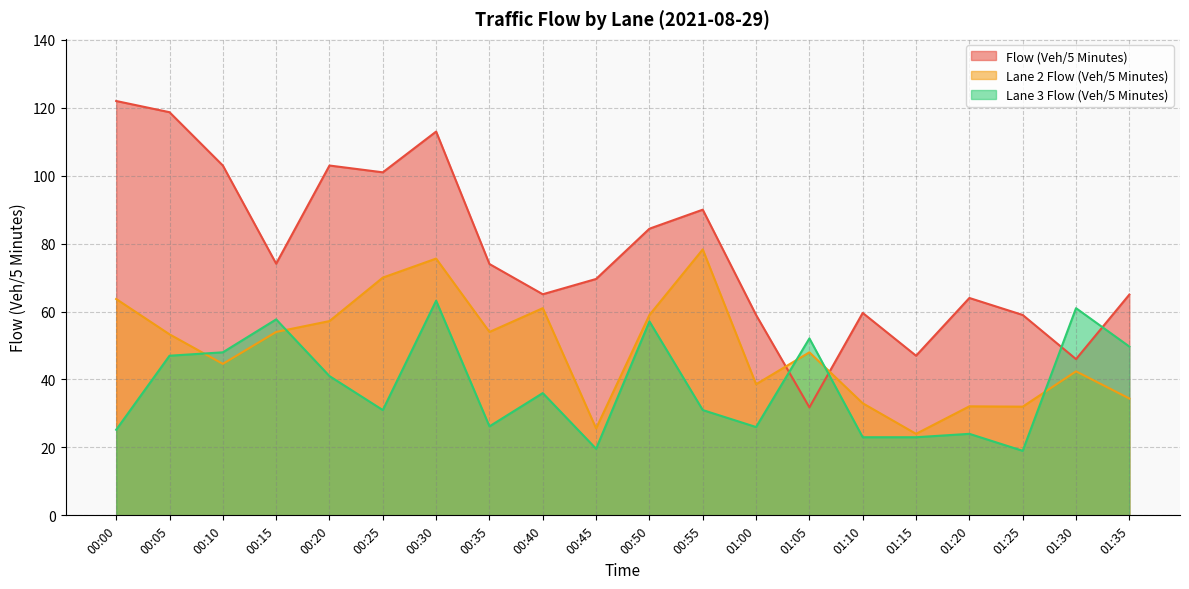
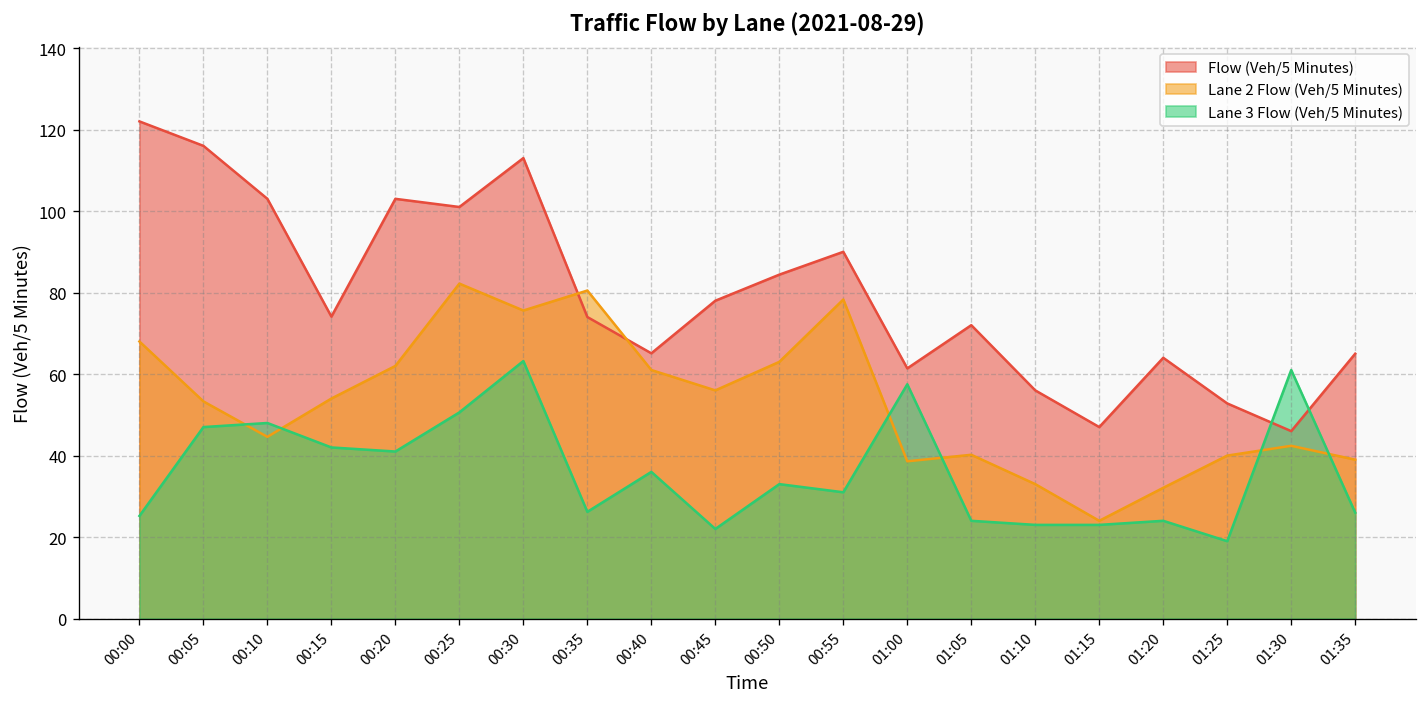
Lane 2 Flow (Veh/5 Minutes), 00:00: 64 -> 68
Flow (Veh/5 Minutes), 00:05: 119 -> 116
Lane 3 Flow (Veh/5 Minutes), 00:15: 58 -> 42
Lane 2 Flow (Veh/5 Minutes), 00:20: 57 -> 62
Lane 2 Flow (Veh/5 Minutes), 00:25: 70 -> 82
Lane 3 Flow (Veh/5 Minutes), 00:25: 31 -> 51
Lane 2 Flow (Veh/5 Minutes), 00:35: 54 -> 81
Flow (Veh/5 Minutes), 00:45: 70 -> 78
Lane 2 Flow (Veh/5 Minutes), 00:45: 26 -> 56
Lane 3 Flow (Veh/5 Minutes), 00:45: 20 -> 22
Lane 2 Flow (Veh/5 Minutes), 00:50: 59 -> 63
Lane 3 Flow (Veh/5 Minutes), 00:50: 57 -> 33
Flow (Veh/5 Minutes), 01:00: 59 -> 61
Lane 3 Flow (Veh/5 Minutes), 01:00: 26 -> 58
Flow (Veh/5 Minutes), 01:05: 32 -> 72
Lane 2 Flow (Veh/5 Minutes), 01:05: 48 -> 40
Lane 3 Flow (Veh/5 Minutes), 01:05: 52 -> 24
Flow (Veh/5 Minutes), 01:10: 60 -> 56
Flow (Veh/5 Minutes), 01:25: 59 -> 53
Lane 2 Flow (Veh/5 Minutes), 01:25: 32 -> 40
Lane 2 Flow (Veh/5 Minutes), 01:35: 34 -> 39
Lane 3 Flow (Veh/5 Minutes), 01:35: 50 -> 26
